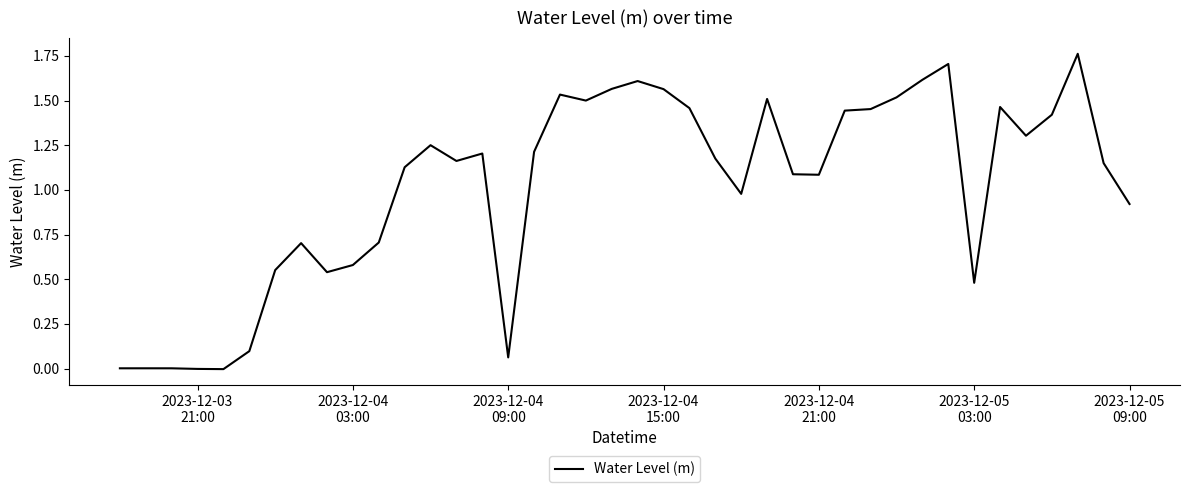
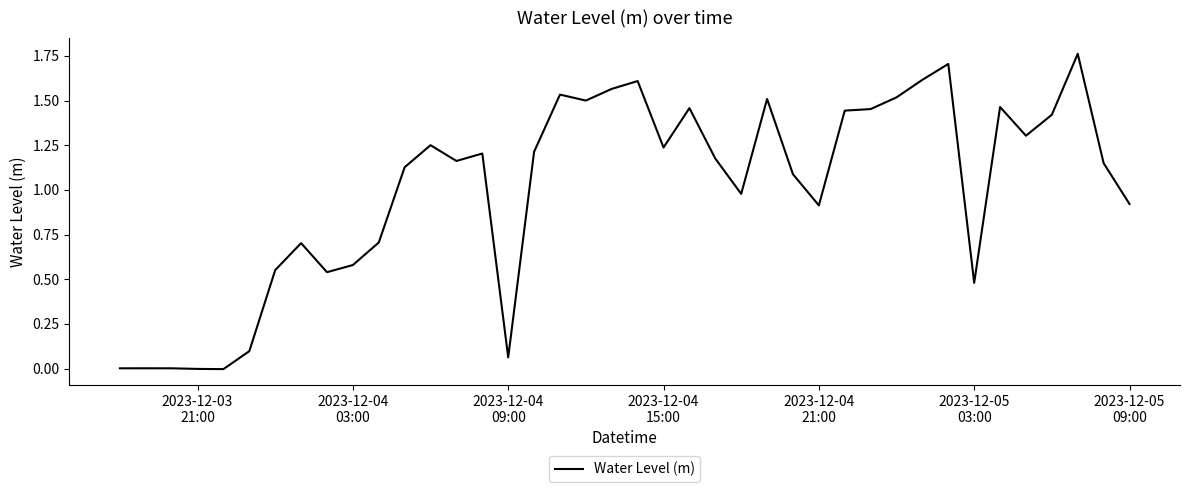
2023-12-04 15:00: 1.56 -> 1.24
2023-12-04 21:00: 1.08 -> 0.91
